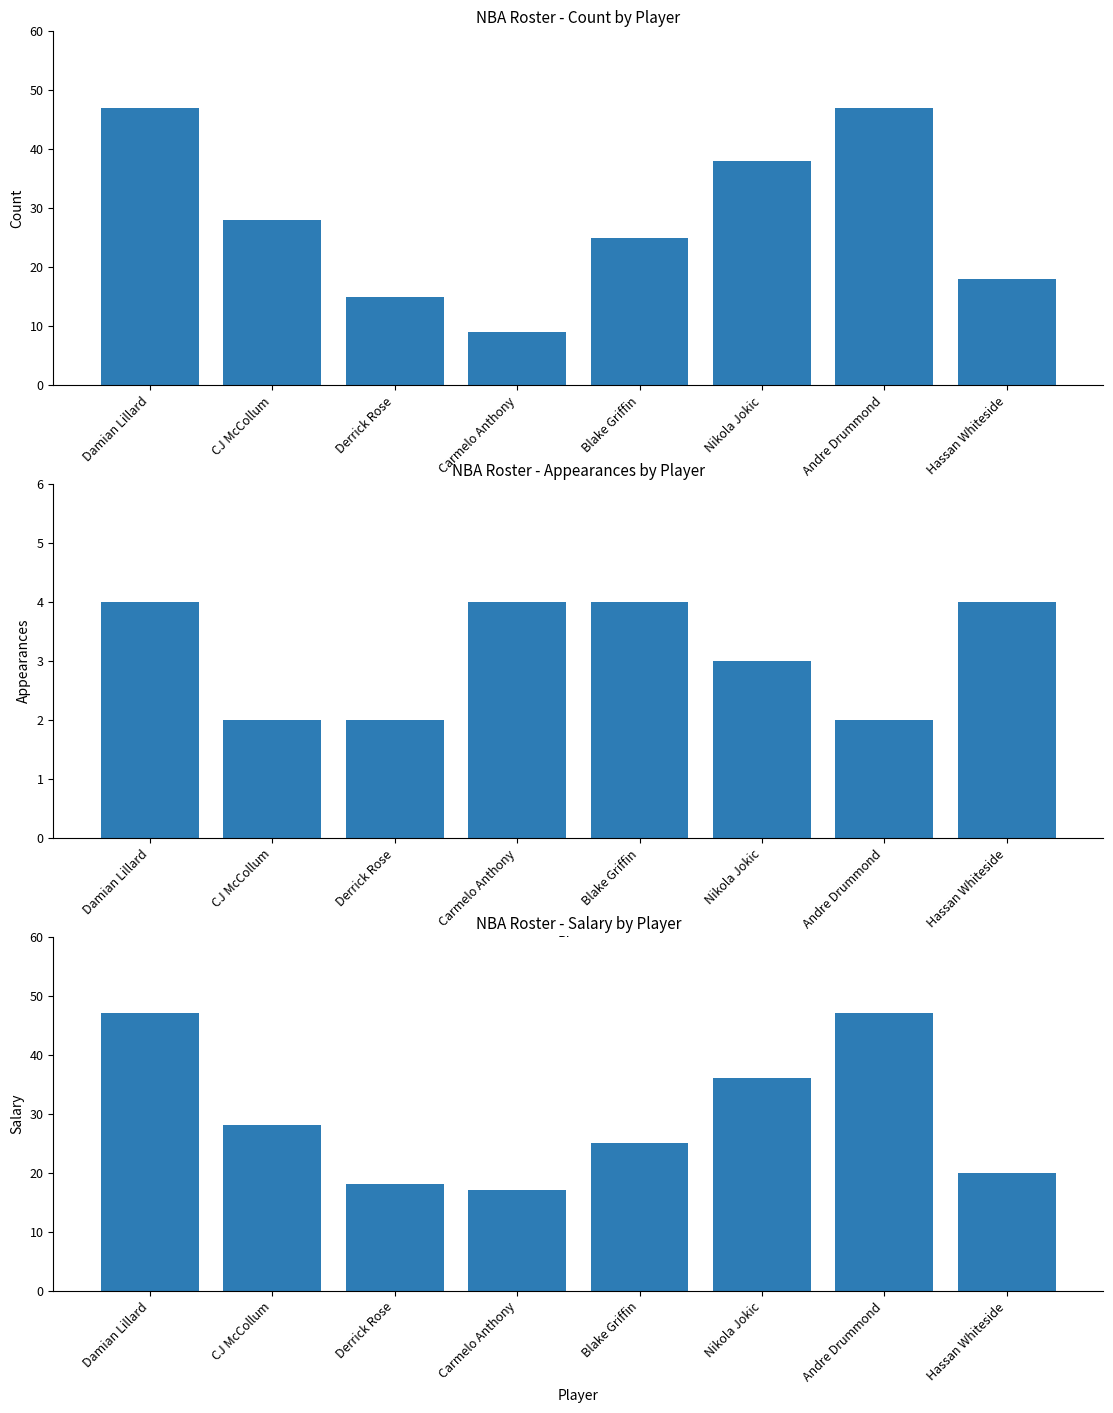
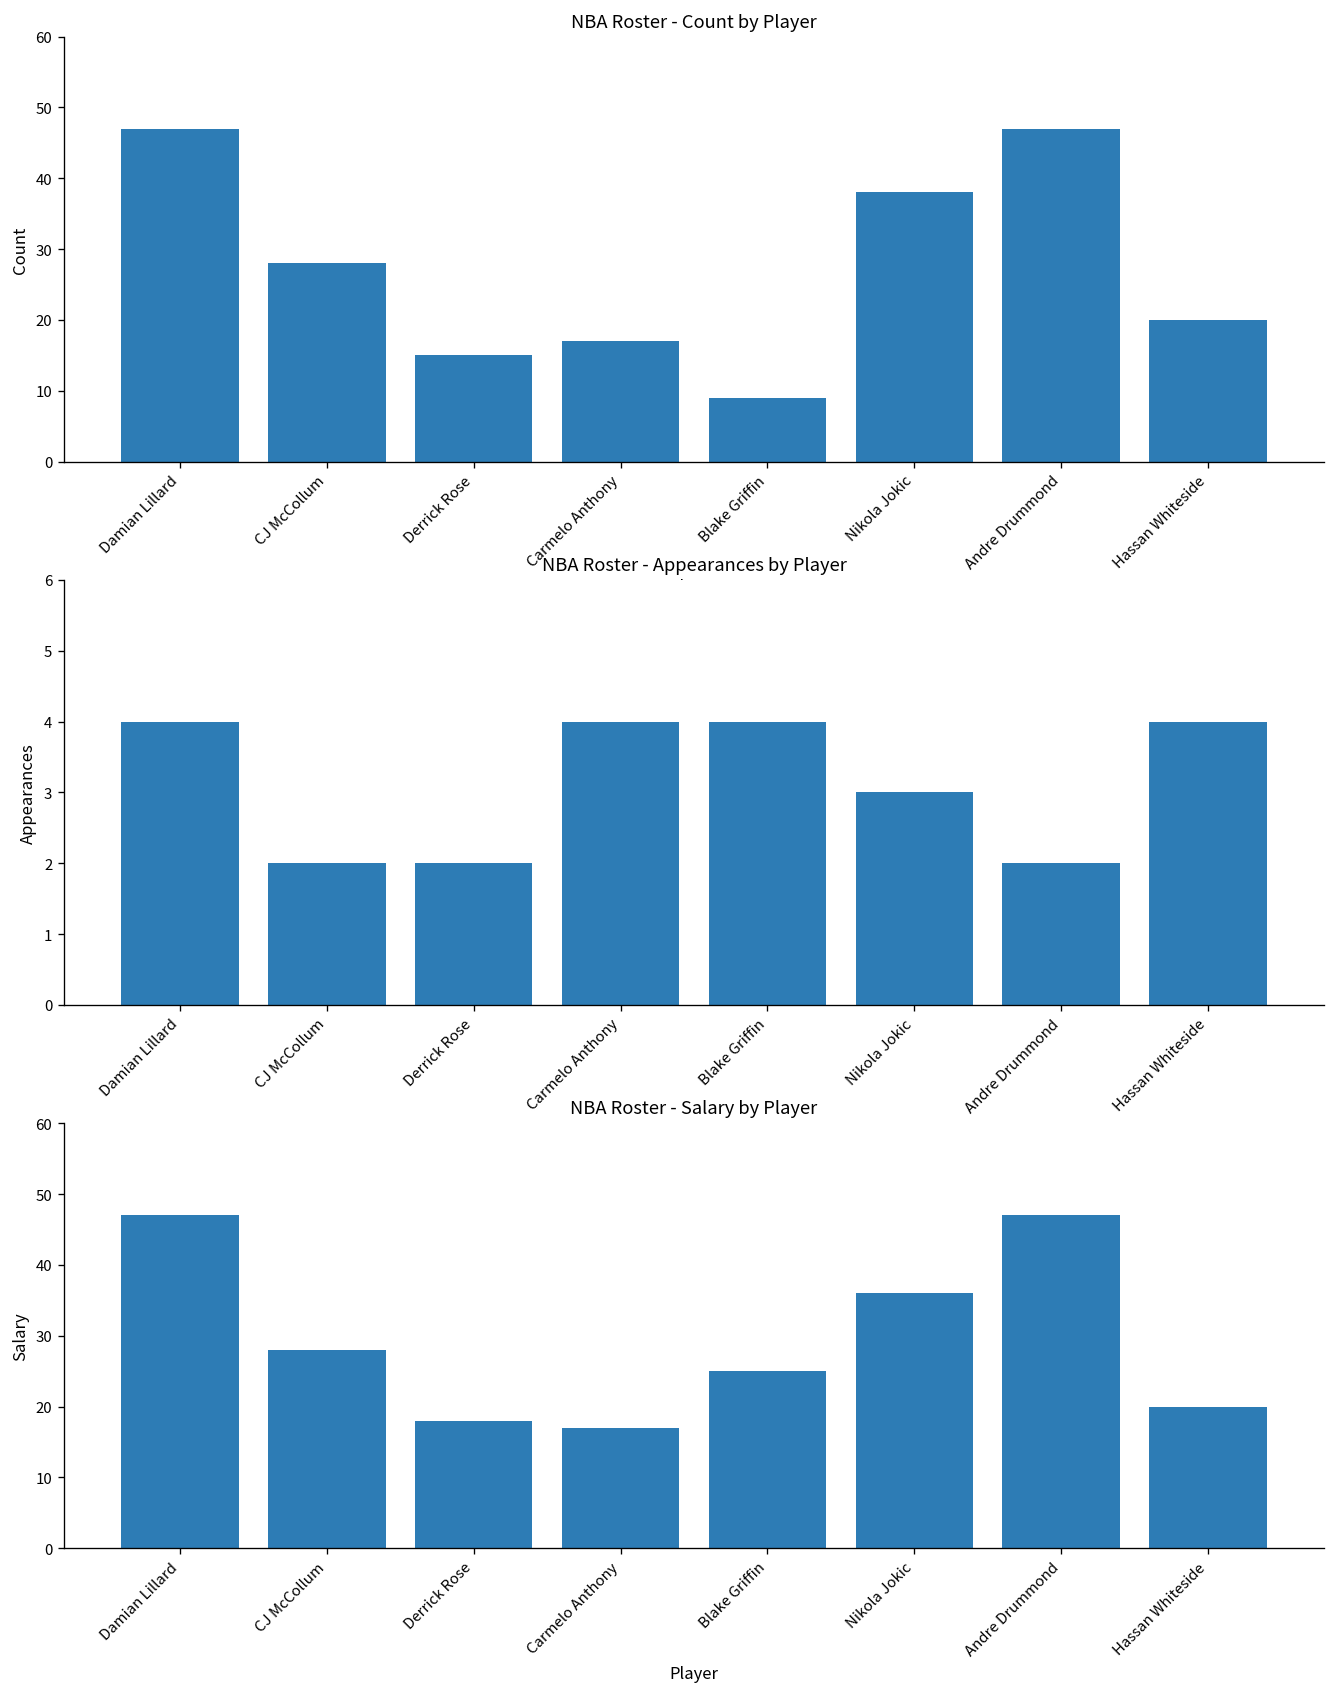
NBA Roster - Count by Player, Carmelo Anthony: 9 -> 17
NBA Roster - Count by Player, Blake Griffin: 25 -> 9
NBA Roster - Count by Player, Hassan Whiteside: 18 -> 20
